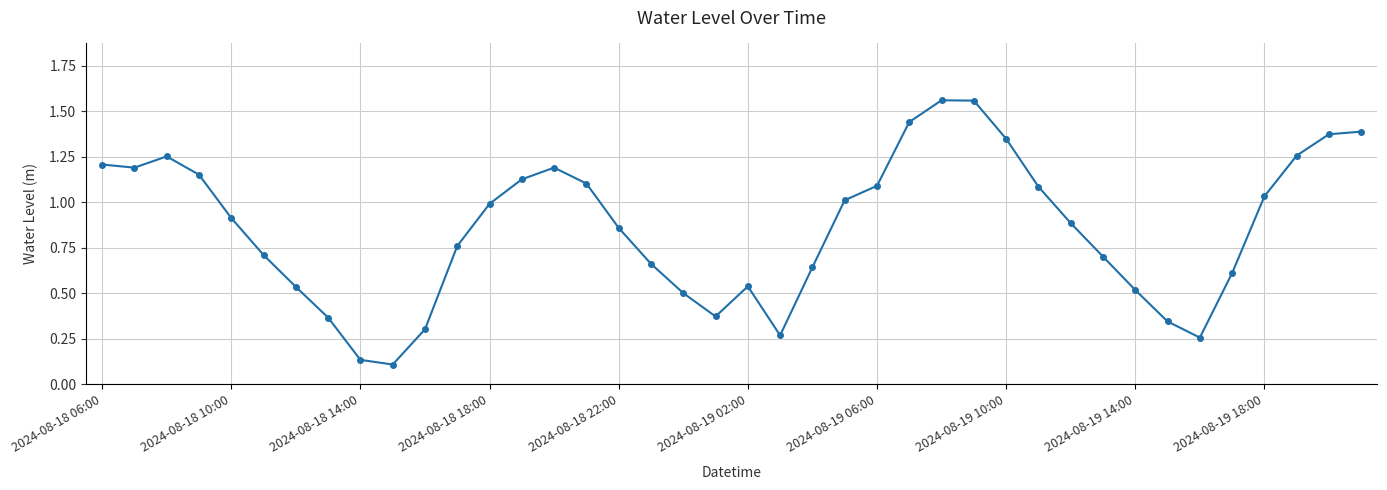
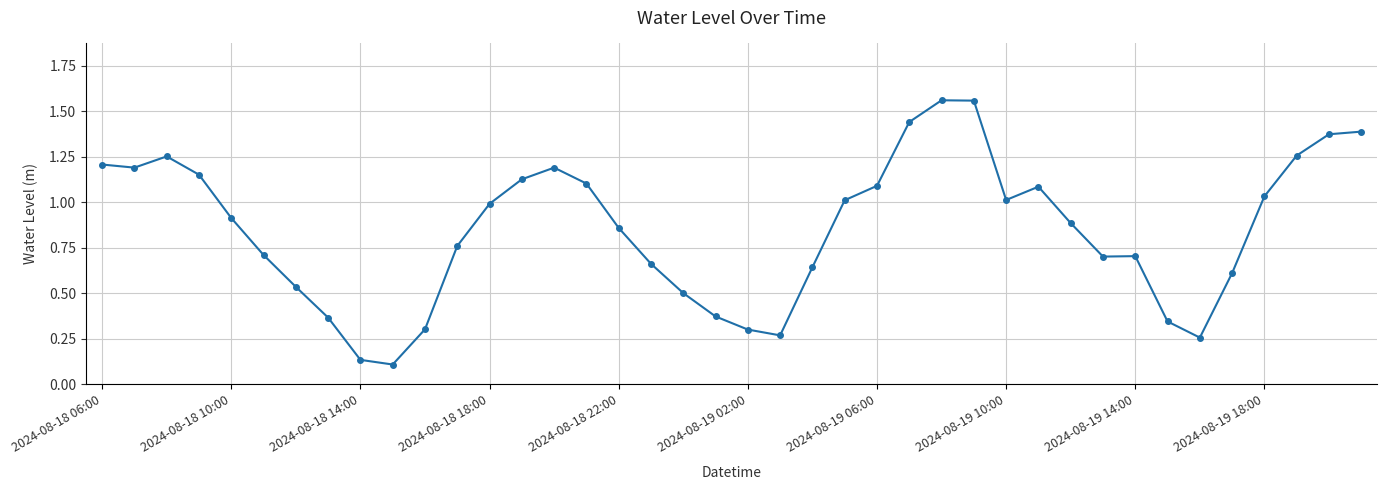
2024-08-19 02:00: 0.54 -> 0.30
2024-08-19 10:00: 1.35 -> 1.01
2024-08-19 14:00: 0.52 -> 0.70
